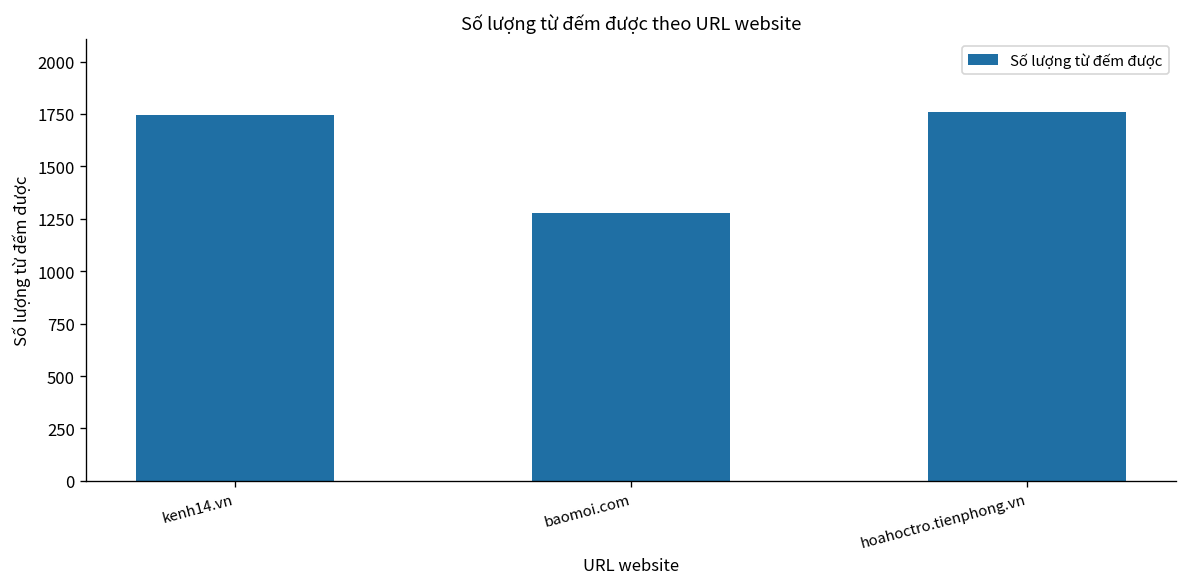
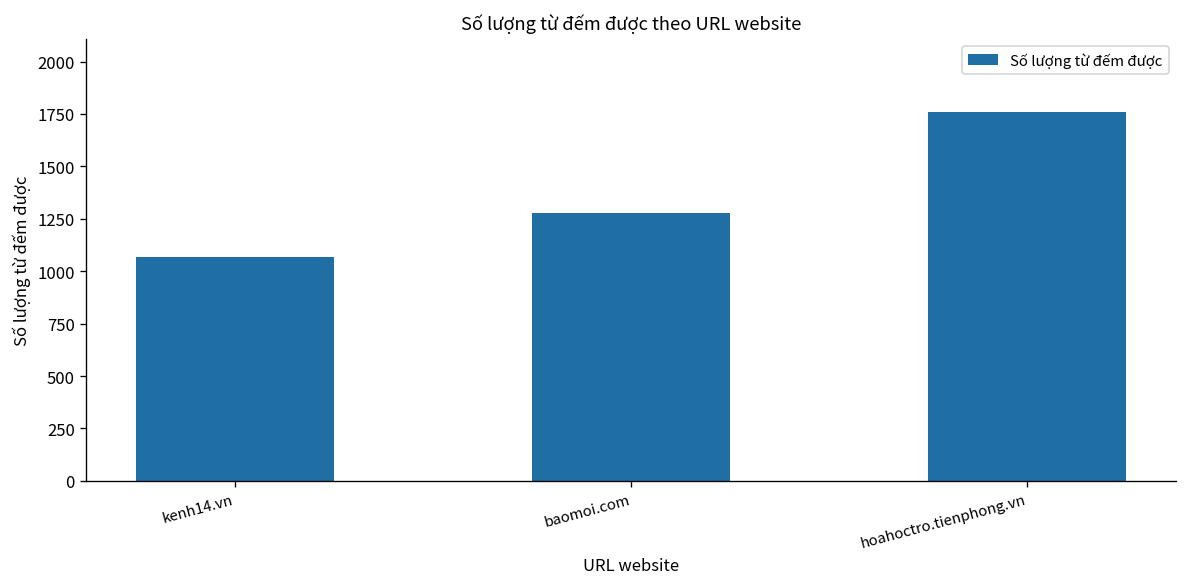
kenh14.vn: 1750 -> 1070
